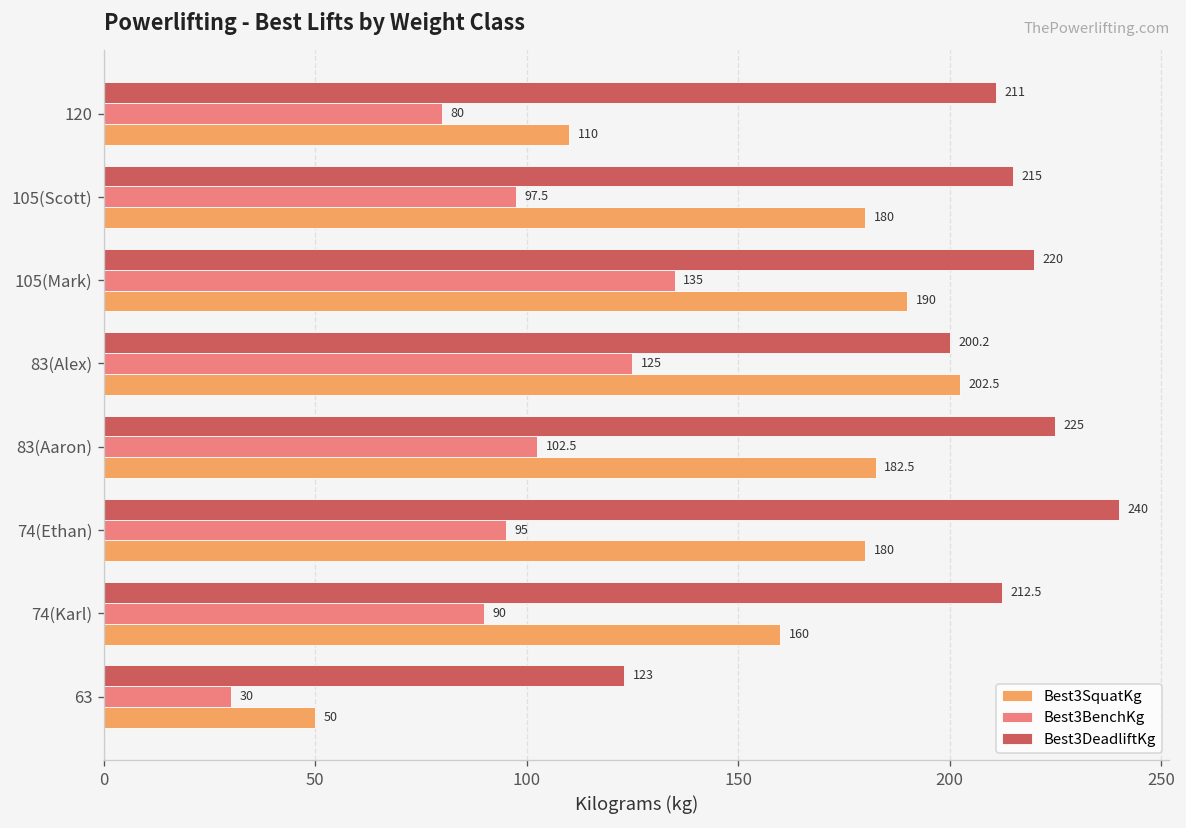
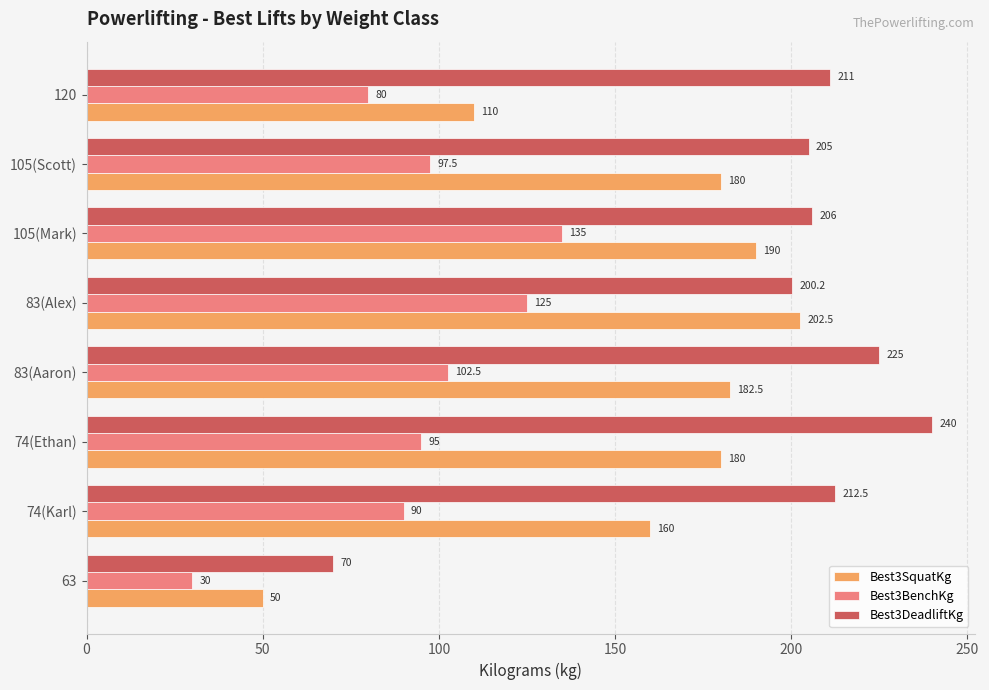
Best3DeadliftKg, 105(Scott): 215 -> 205
Best3DeadliftKg, 105(Mark): 220 -> 206
Best3DeadliftKg, 63: 123 -> 70
